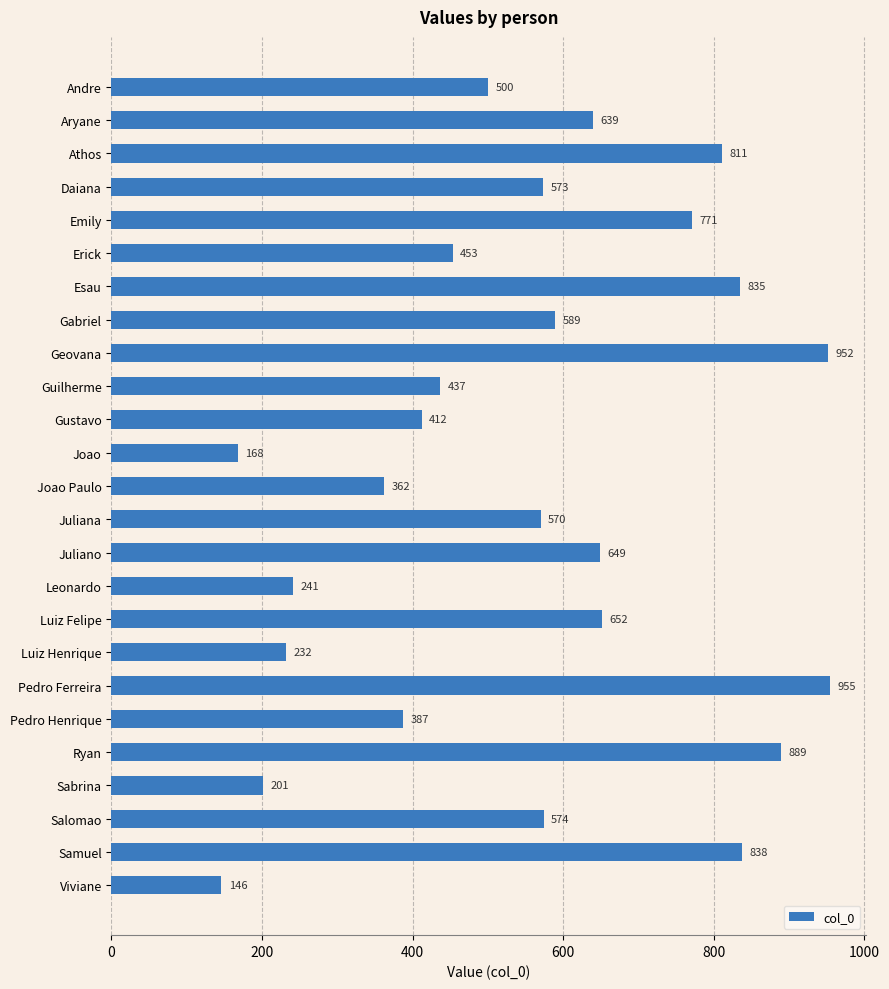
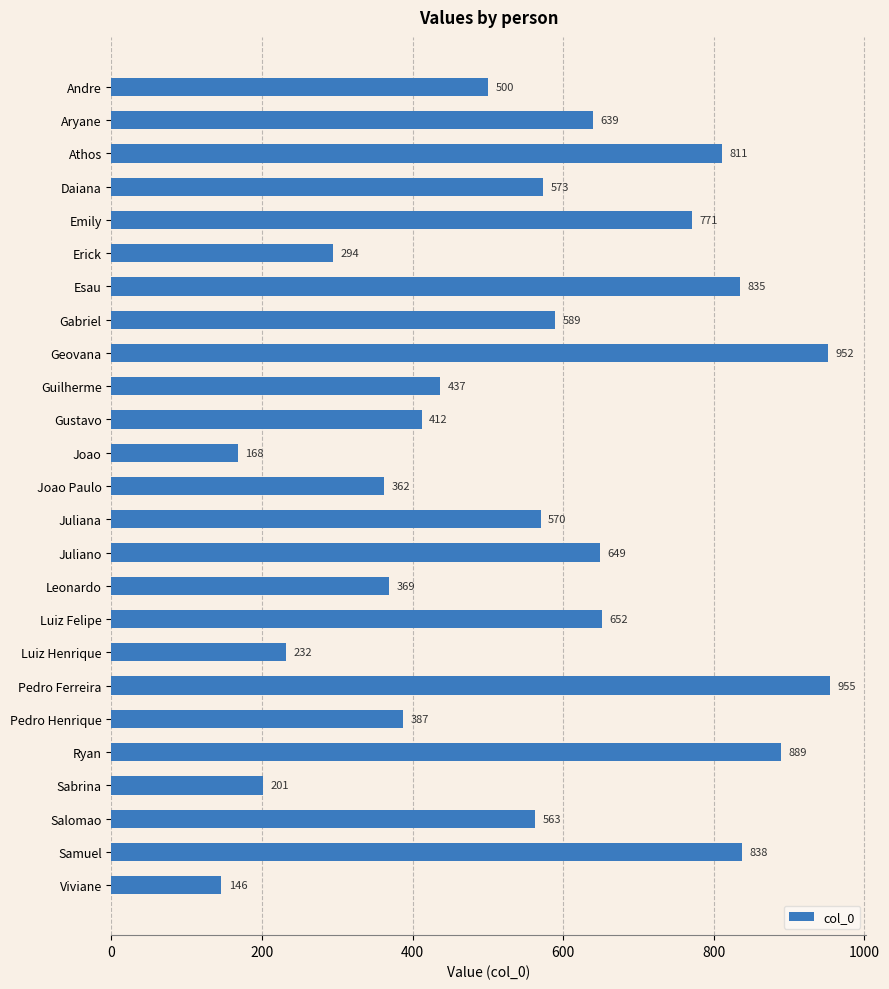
Erick: 453 -> 294
Leonardo: 241 -> 369
Salomao: 574 -> 563
